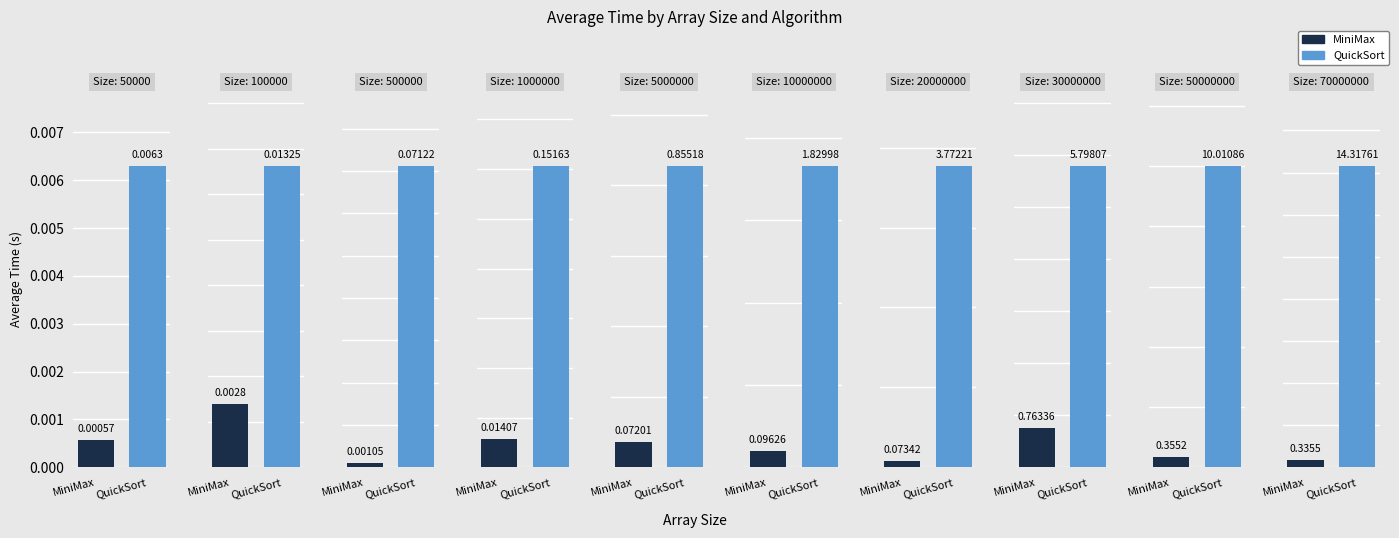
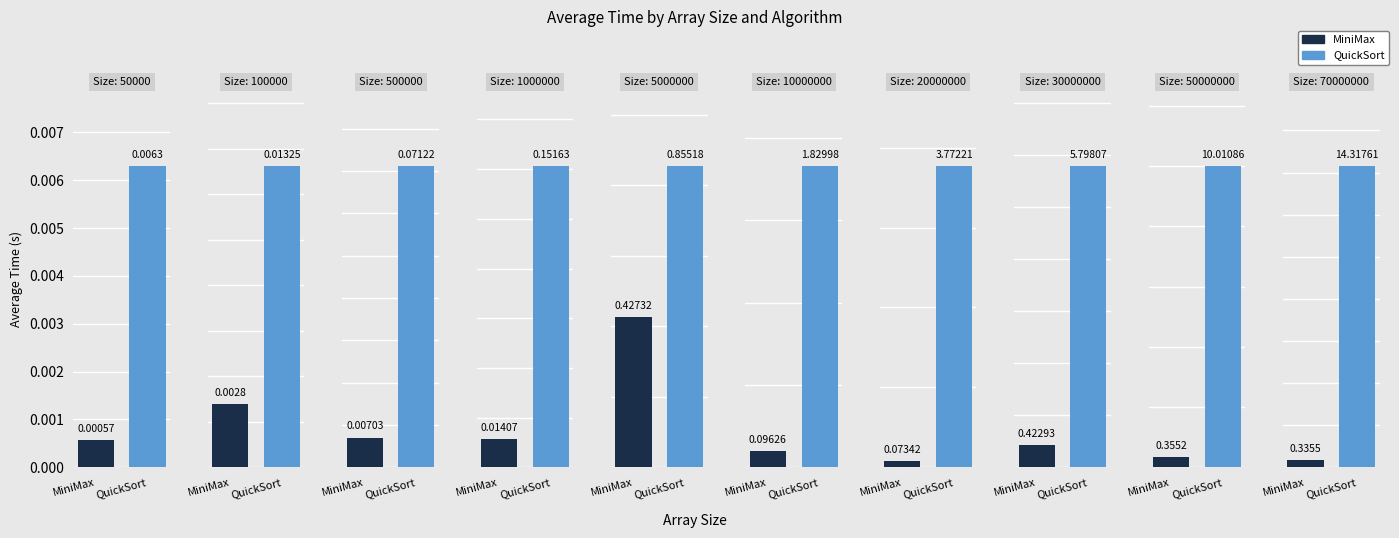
Size: 500000, MiniMax: 0.00105 -> 0.00703
Size: 5000000, MiniMax: 0.07201 -> 0.42732
Size: 30000000, MiniMax: 0.76336 -> 0.42293
